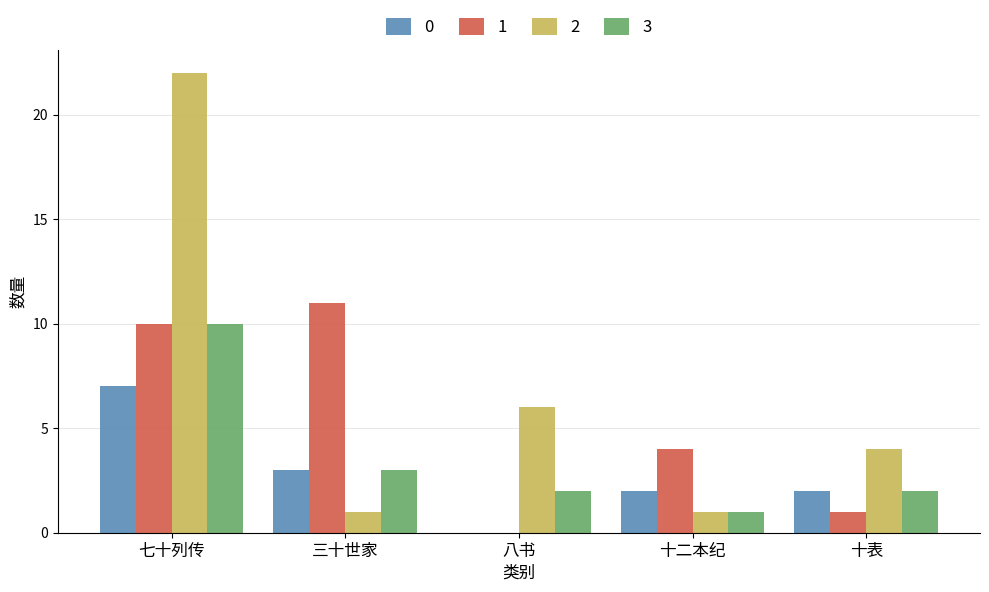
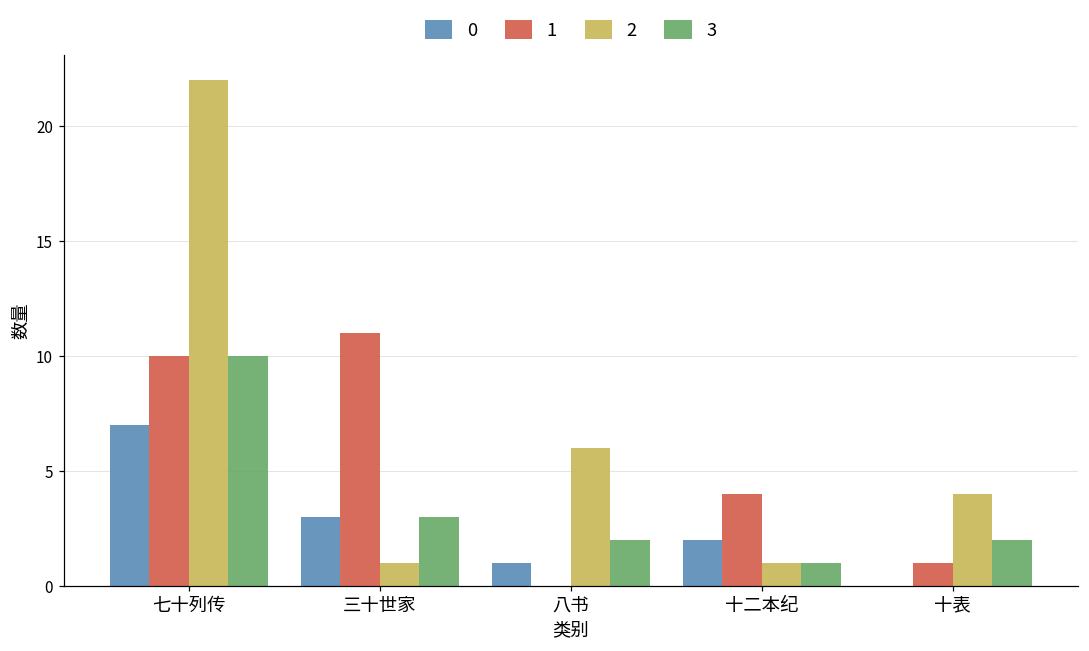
0, 八书: 0 -> 1
0, 十表: 2 -> 0
